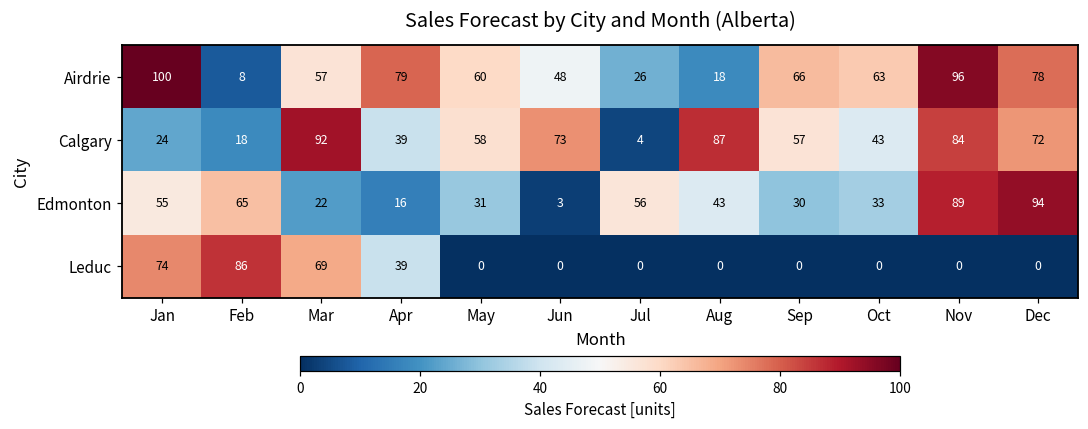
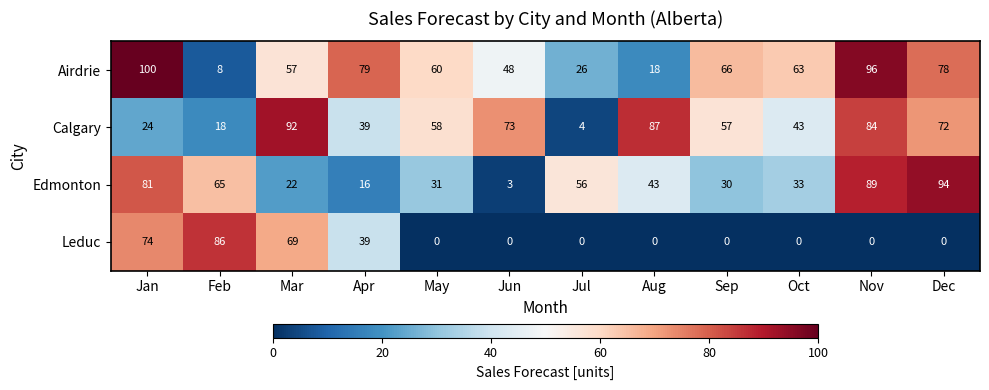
Edmonton, Jan: 55 -> 81
